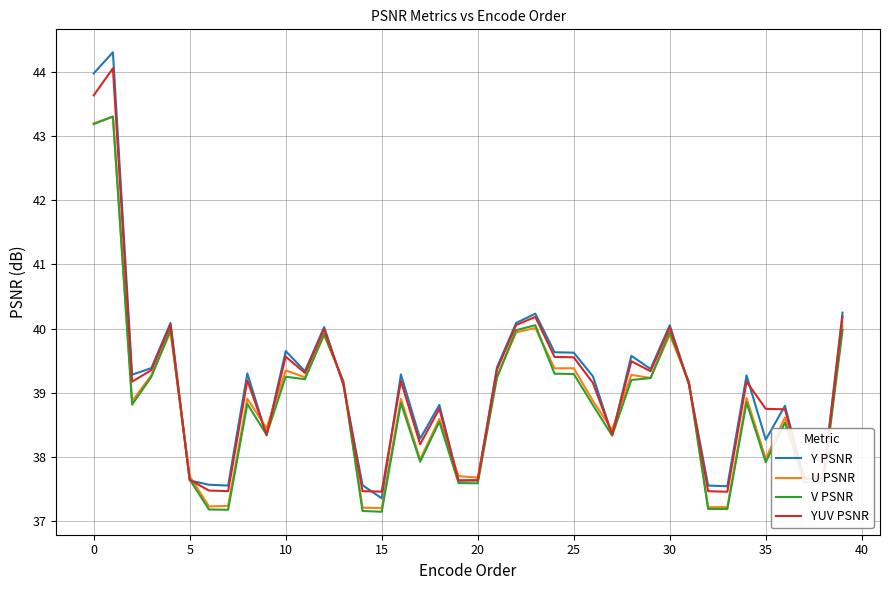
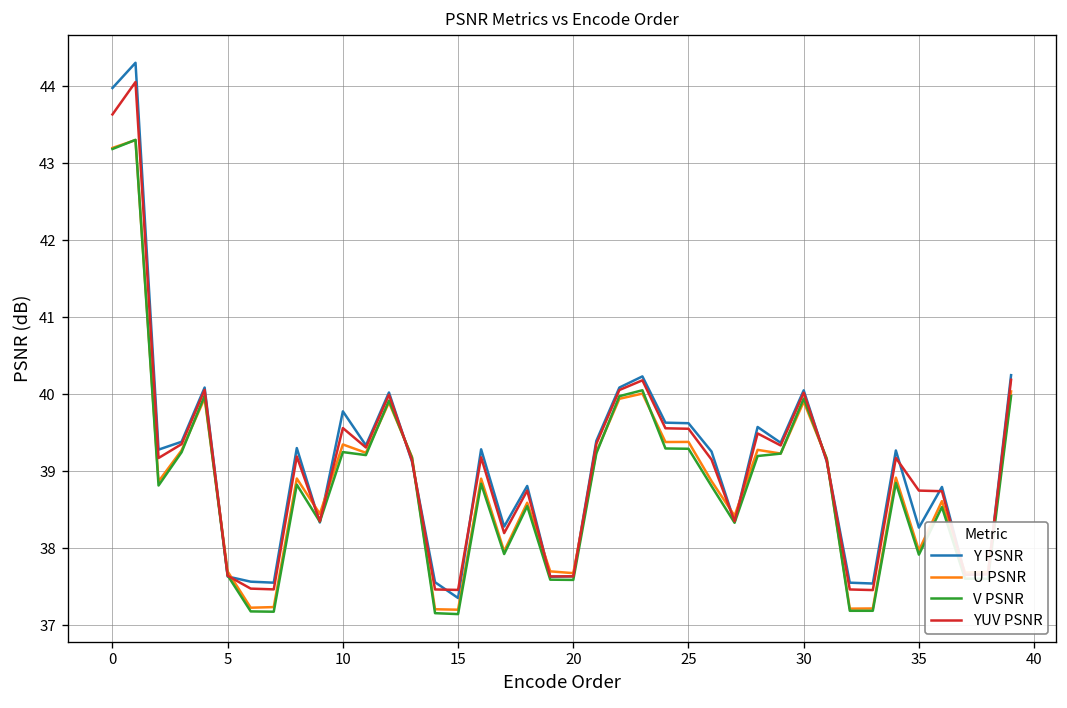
Y PSNR, 10: 39.6 -> 39.8
